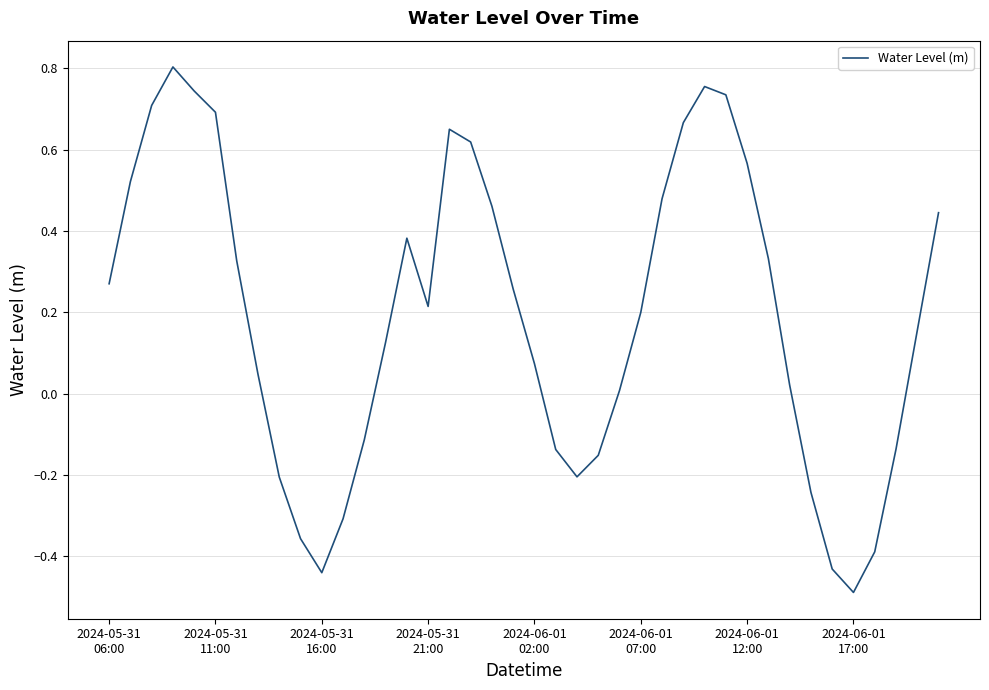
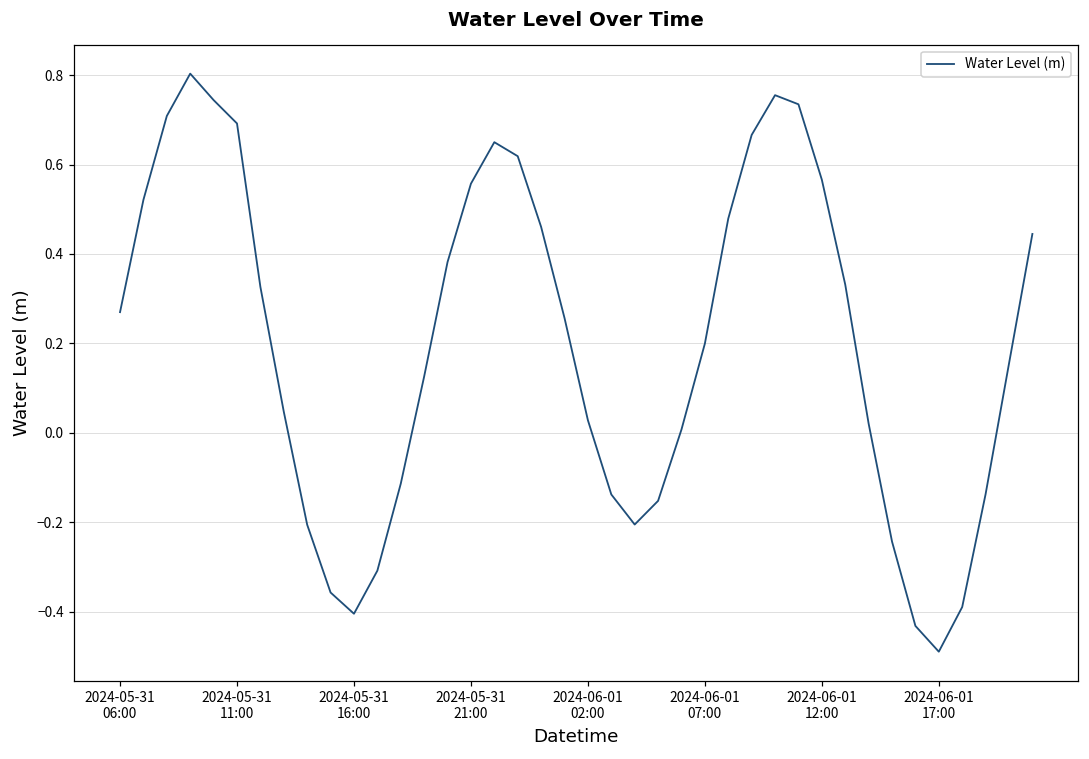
2024-05-31 16:00: -0.44 -> -0.40
2024-05-31 21:00: 0.21 -> 0.56
2024-06-01 02:00: 0.07 -> 0.03
